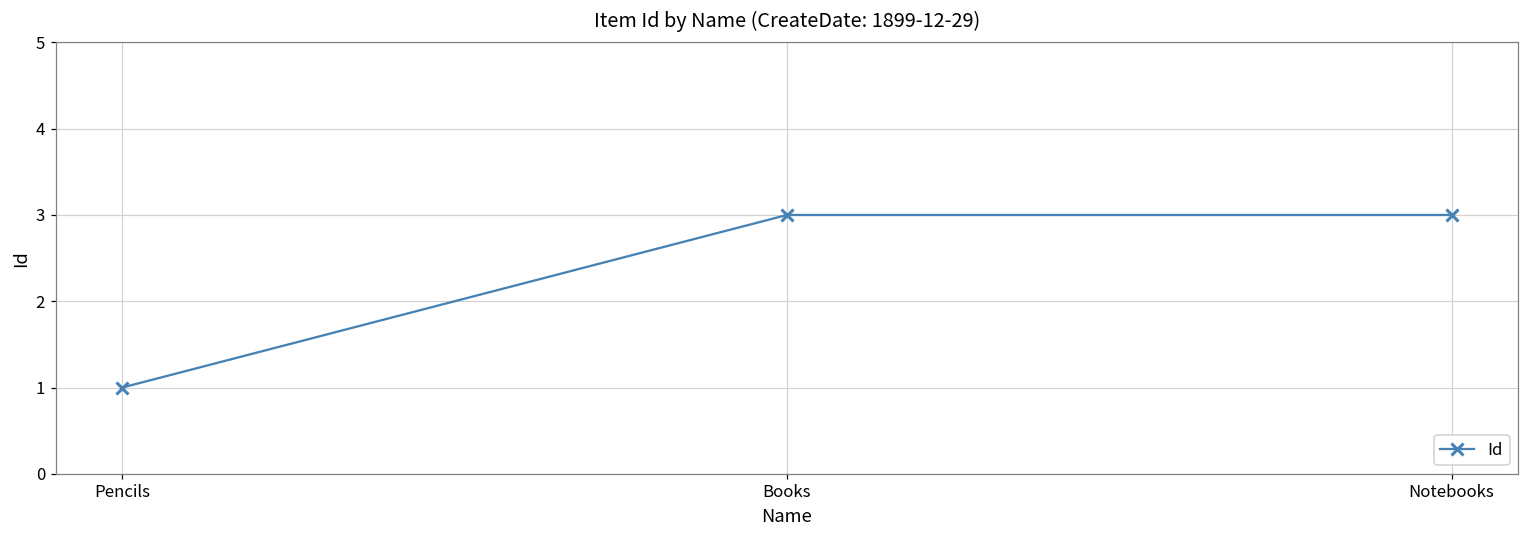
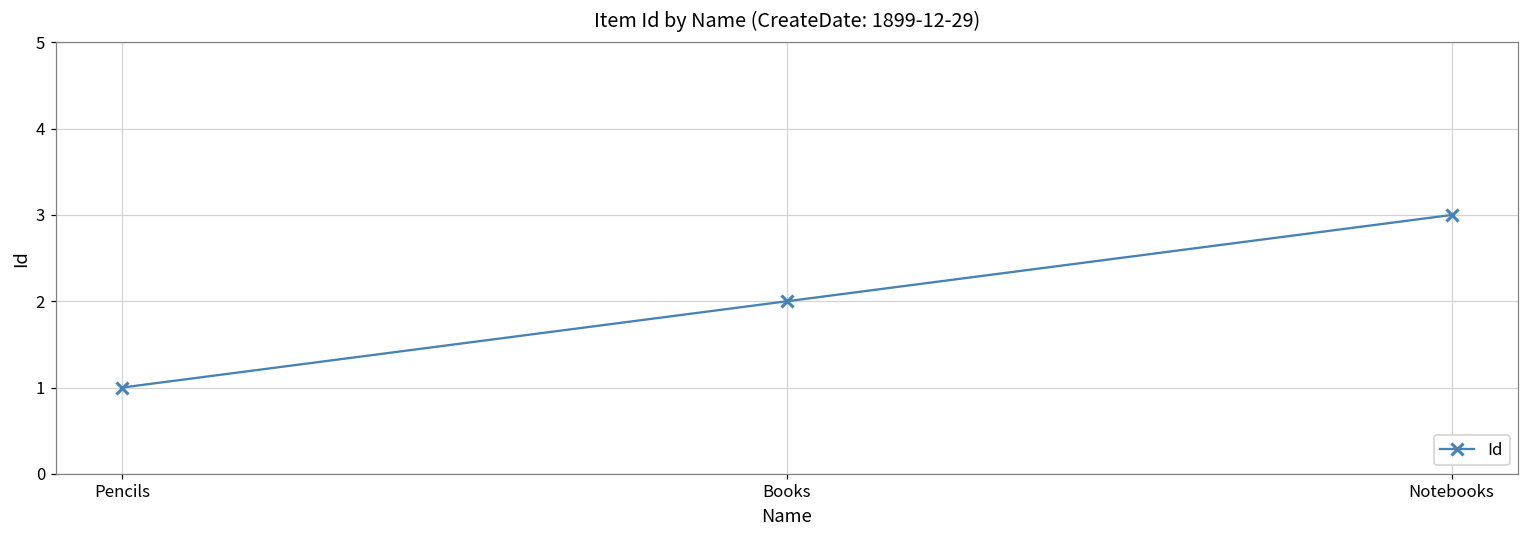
Books: 3 -> 2
